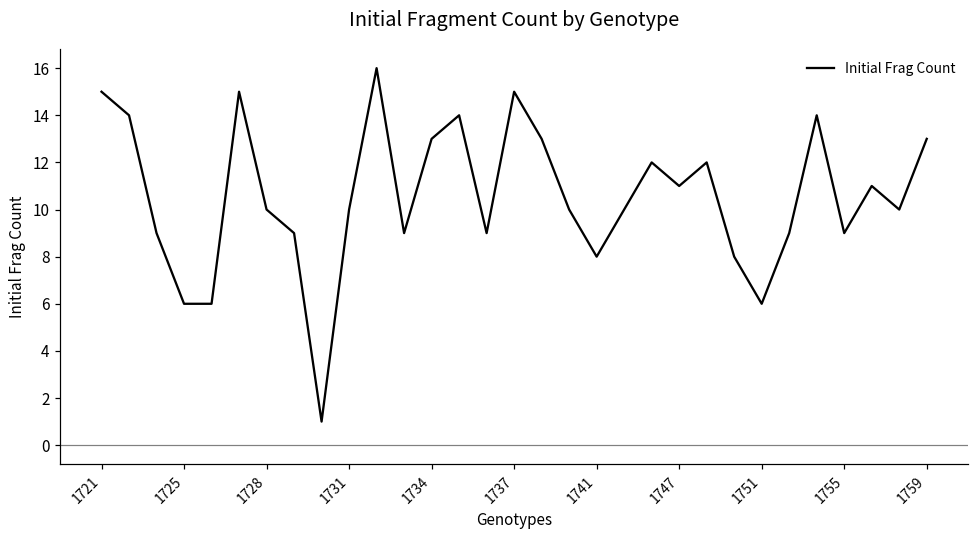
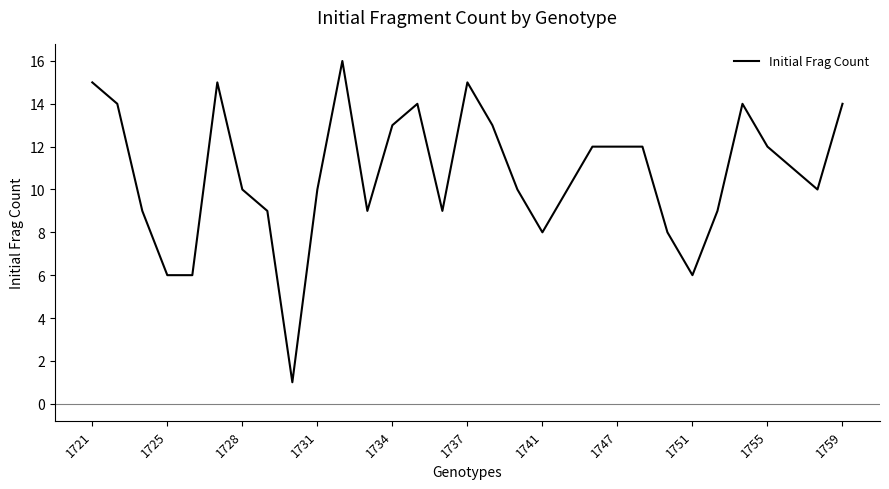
1747: 11 -> 12
1755: 9 -> 12
1759: 13 -> 14
